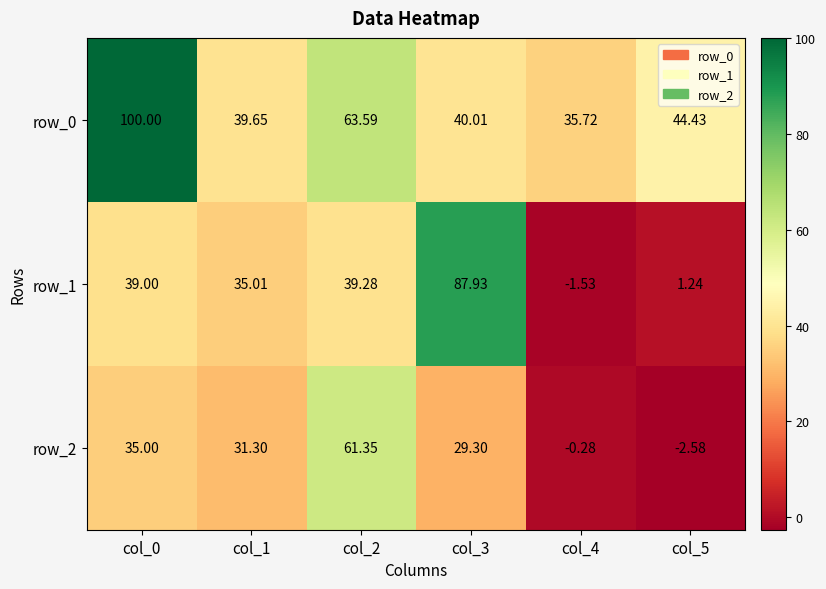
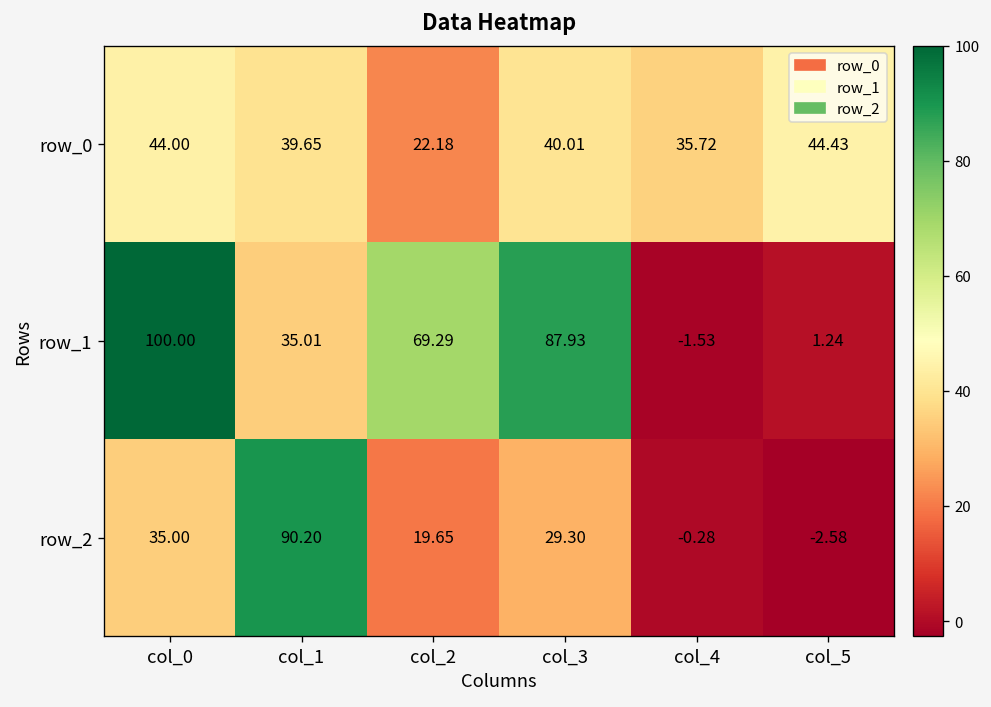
row_0, col_0: 100.00 -> 44.00
row_0, col_2: 63.59 -> 22.18
row_1, col_0: 39.00 -> 100.00
row_1, col_2: 39.28 -> 69.29
row_2, col_1: 31.30 -> 90.20
row_2, col_2: 61.35 -> 19.65
